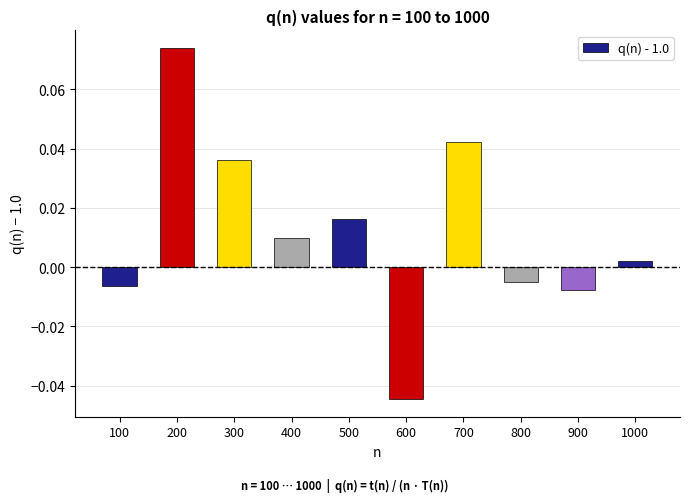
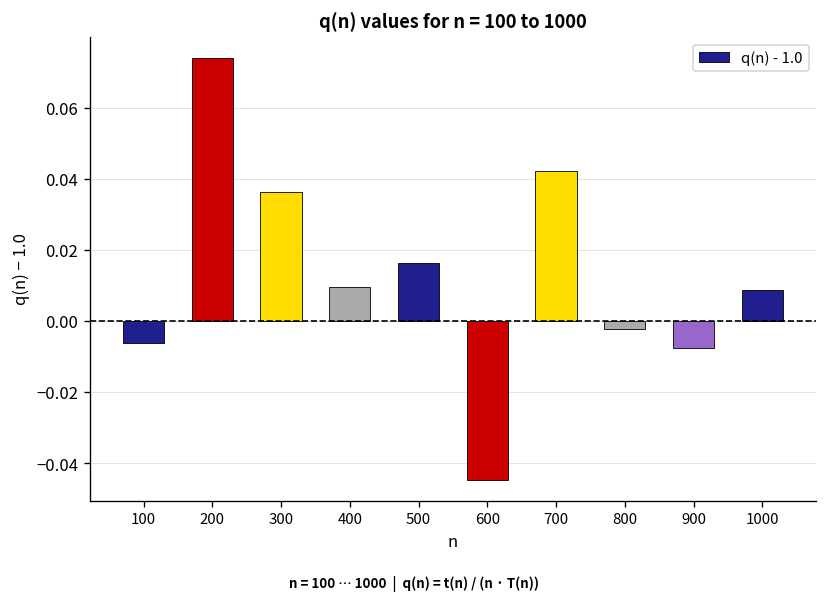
800: -0.005 -> -0.002
1000: 0.002 -> 0.009
